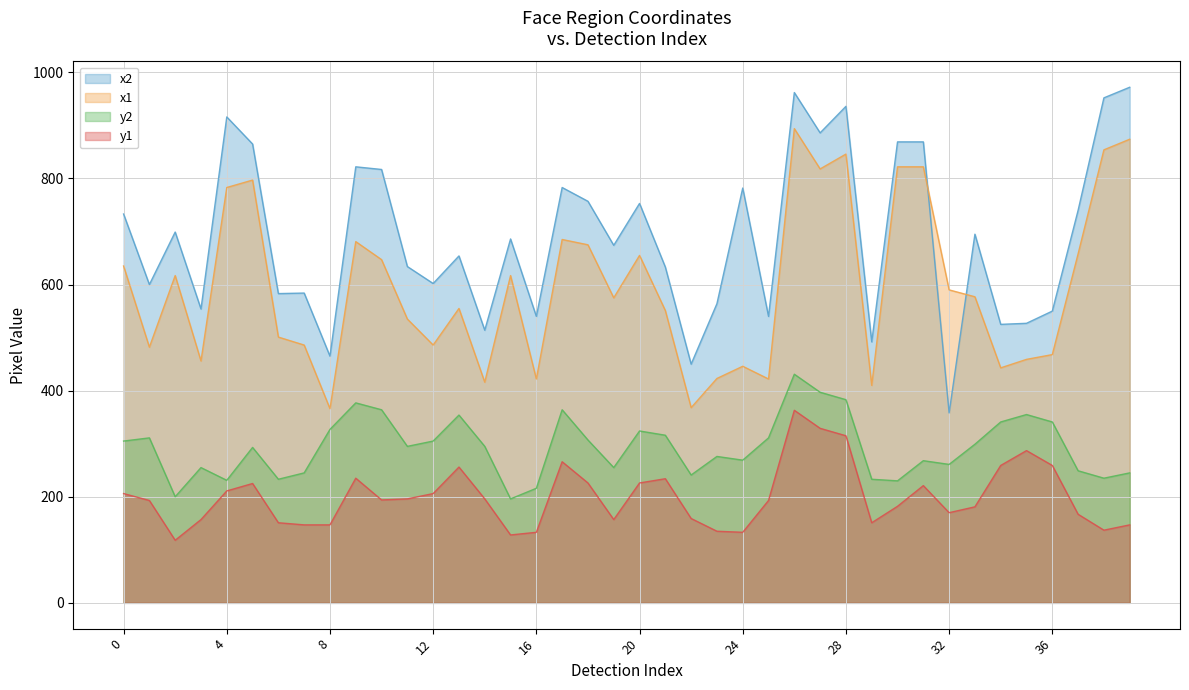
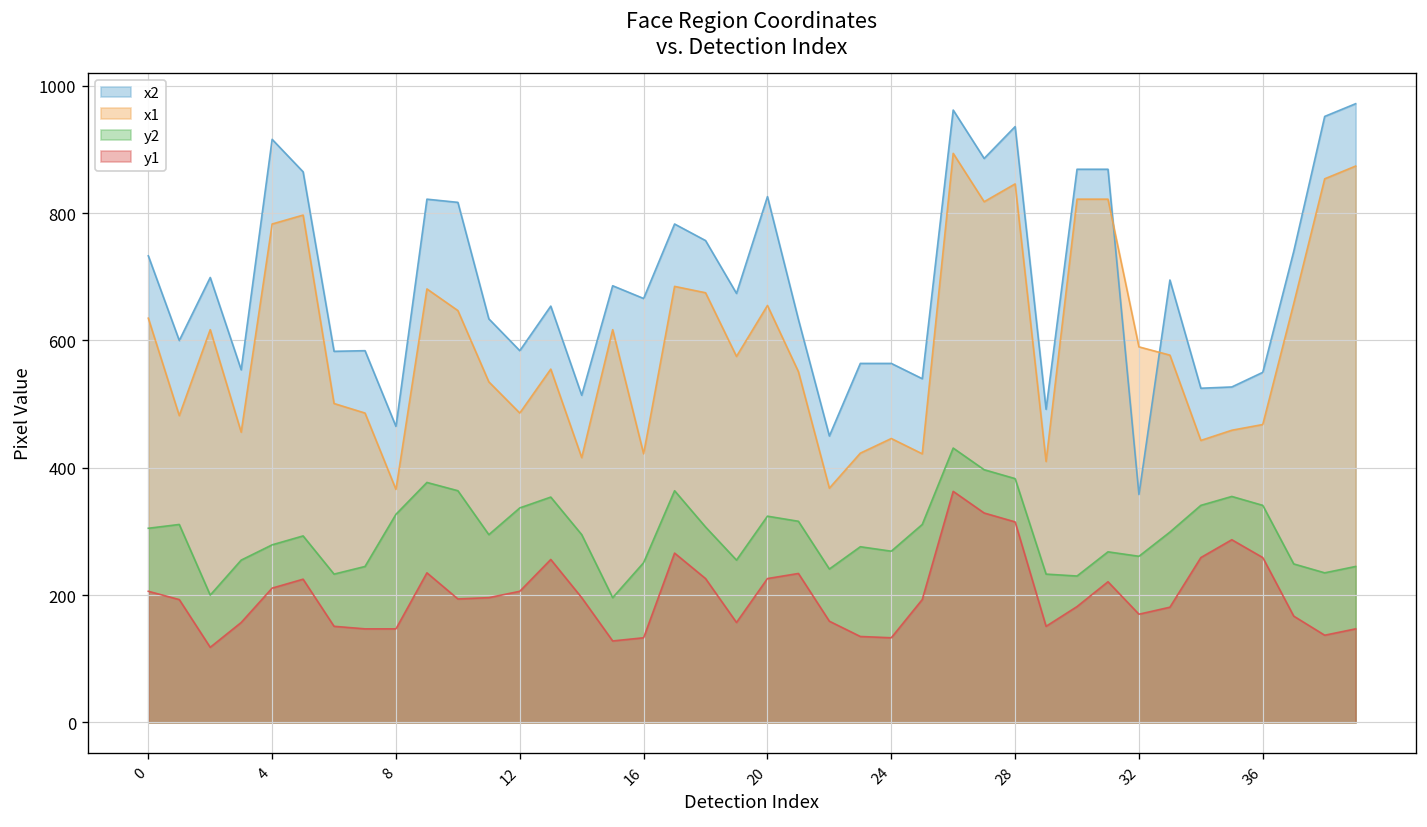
y2, 4: 230 -> 280
x2, 12: 600 -> 580
y2, 12: 310 -> 340
x2, 16: 540 -> 670
y2, 16: 220 -> 250
x2, 20: 750 -> 830
x2, 24: 780 -> 560
